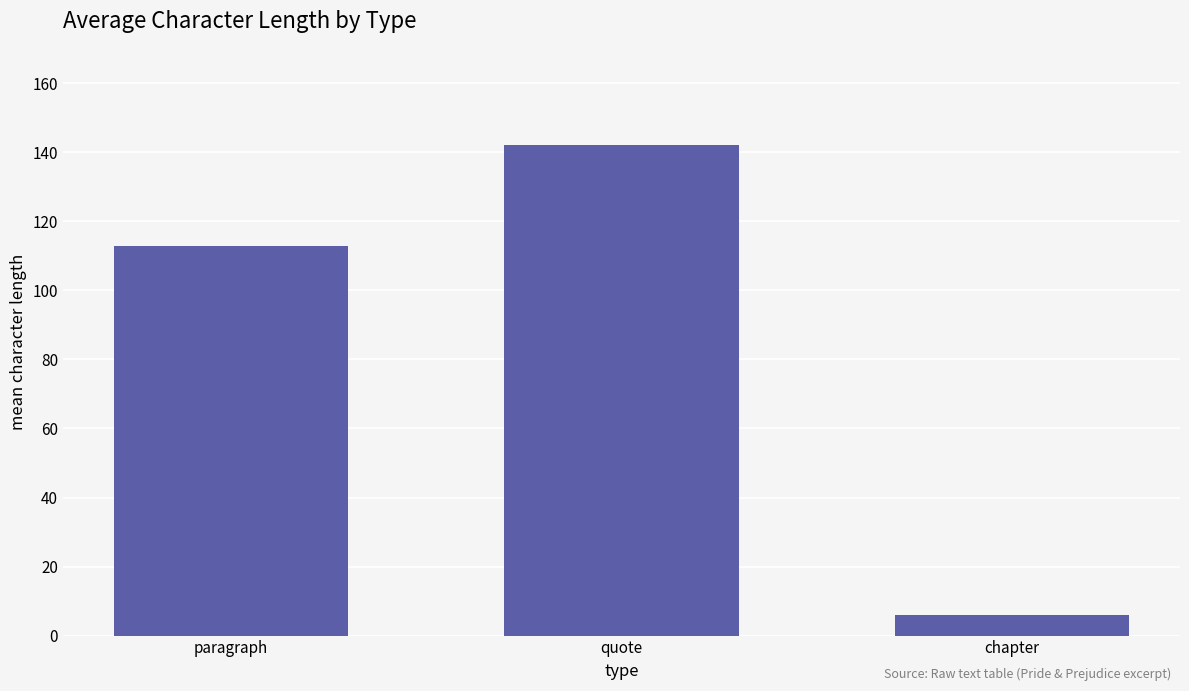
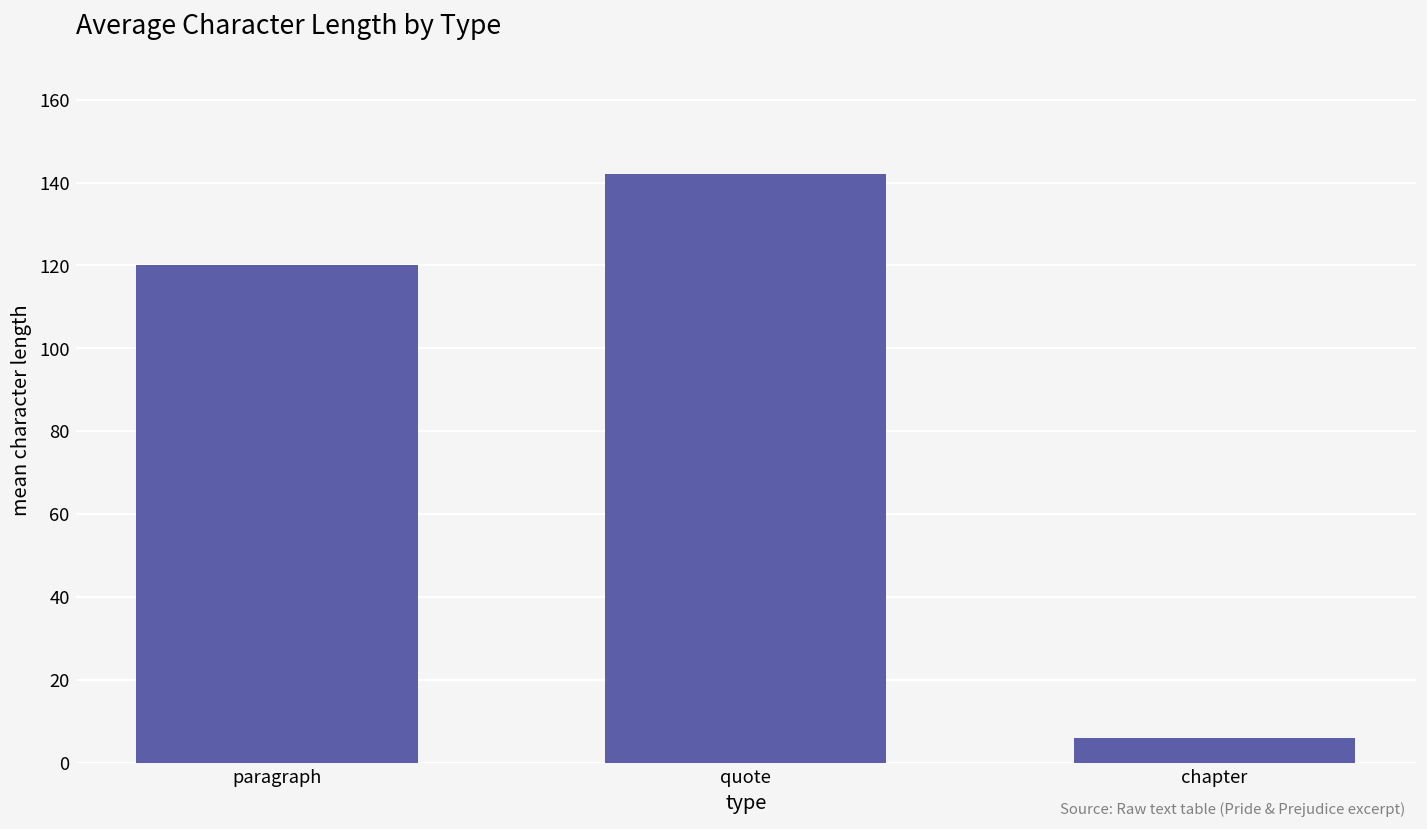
paragraph: 113 -> 120
